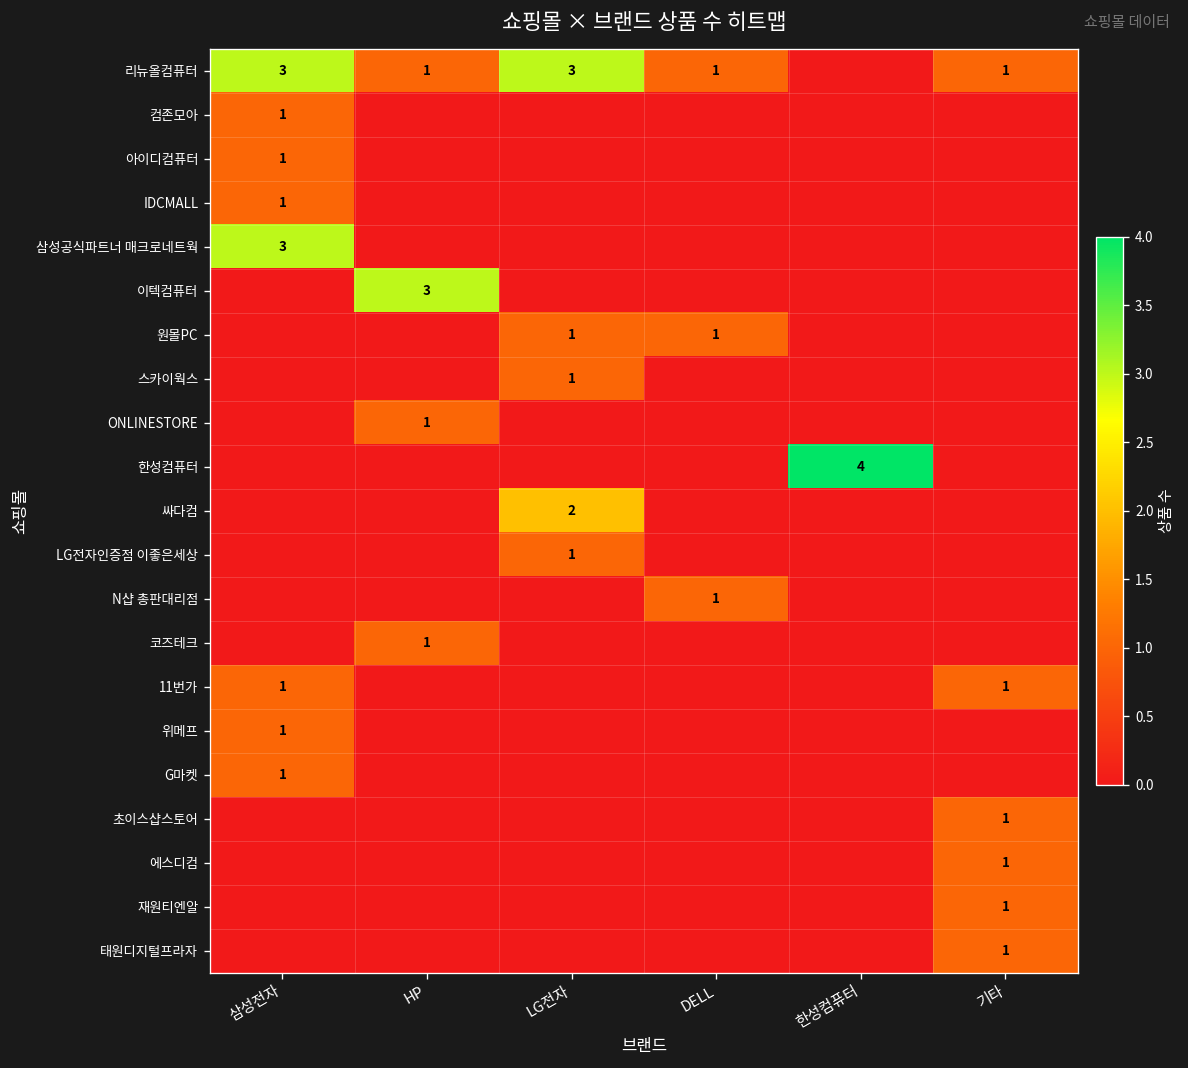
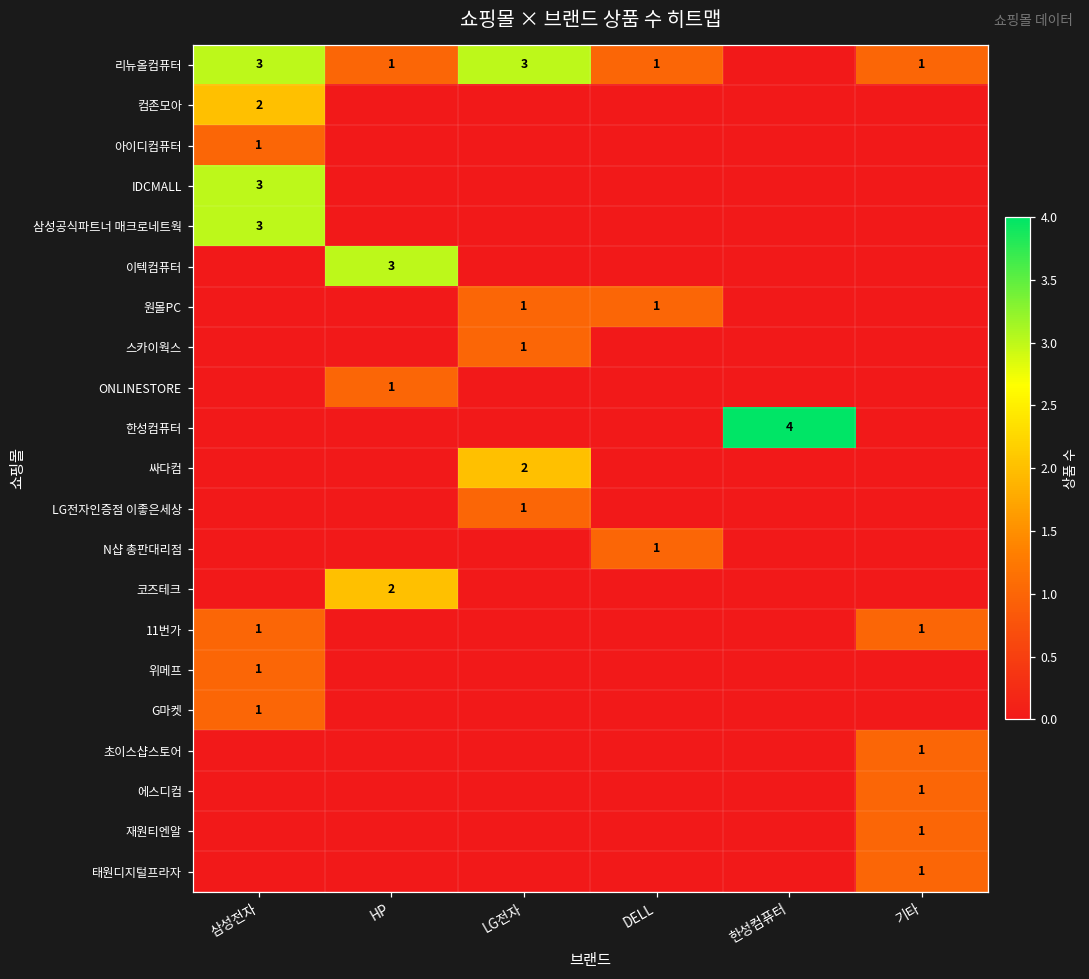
컴존모아, 삼성전자: 1 -> 2
IDCMALL, 삼성전자: 1 -> 3
코즈테크, HP: 1 -> 2
